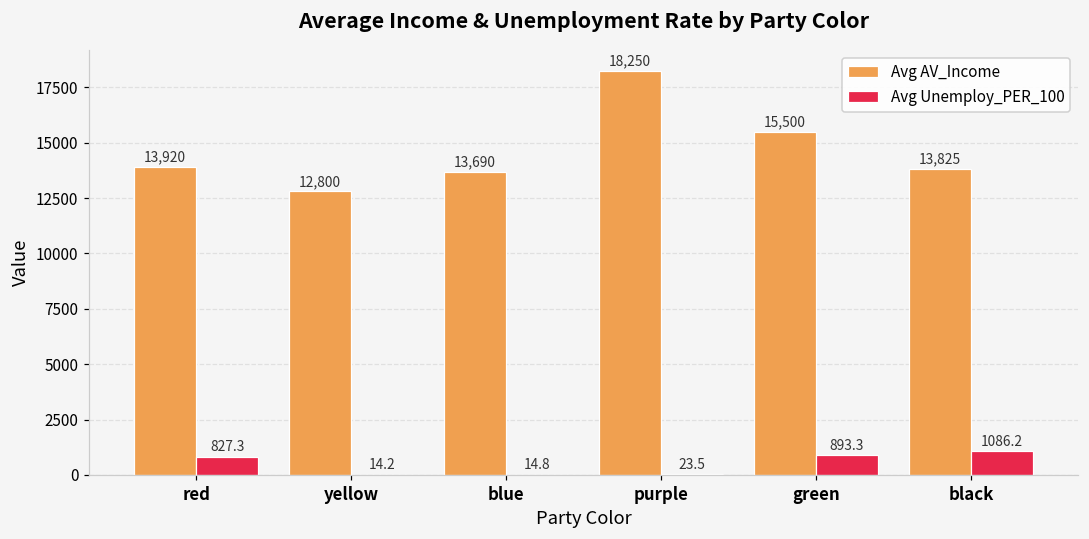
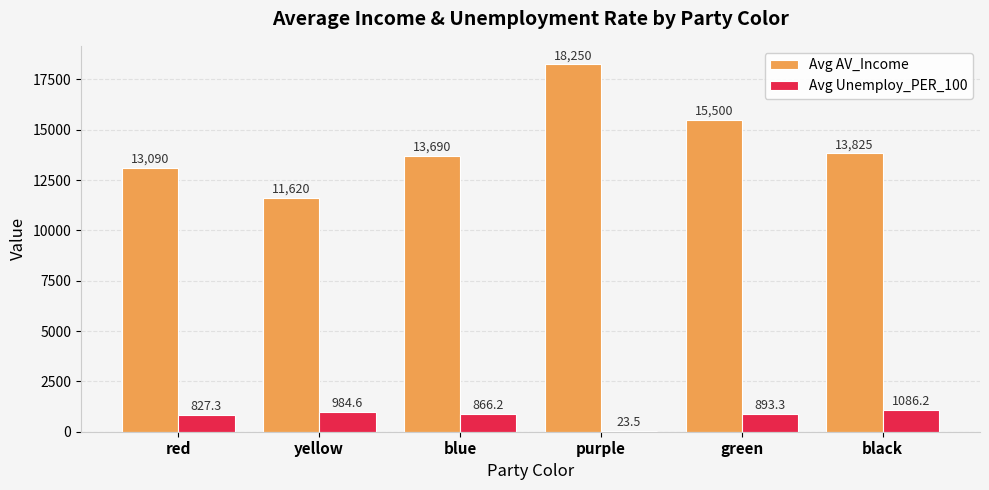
Avg AV_Income, red: 13,920 -> 13,090
Avg AV_Income, yellow: 12,800 -> 11,620
Avg Unemploy_PER_100, yellow: 14.2 -> 984.6
Avg Unemploy_PER_100, blue: 14.8 -> 866.2
